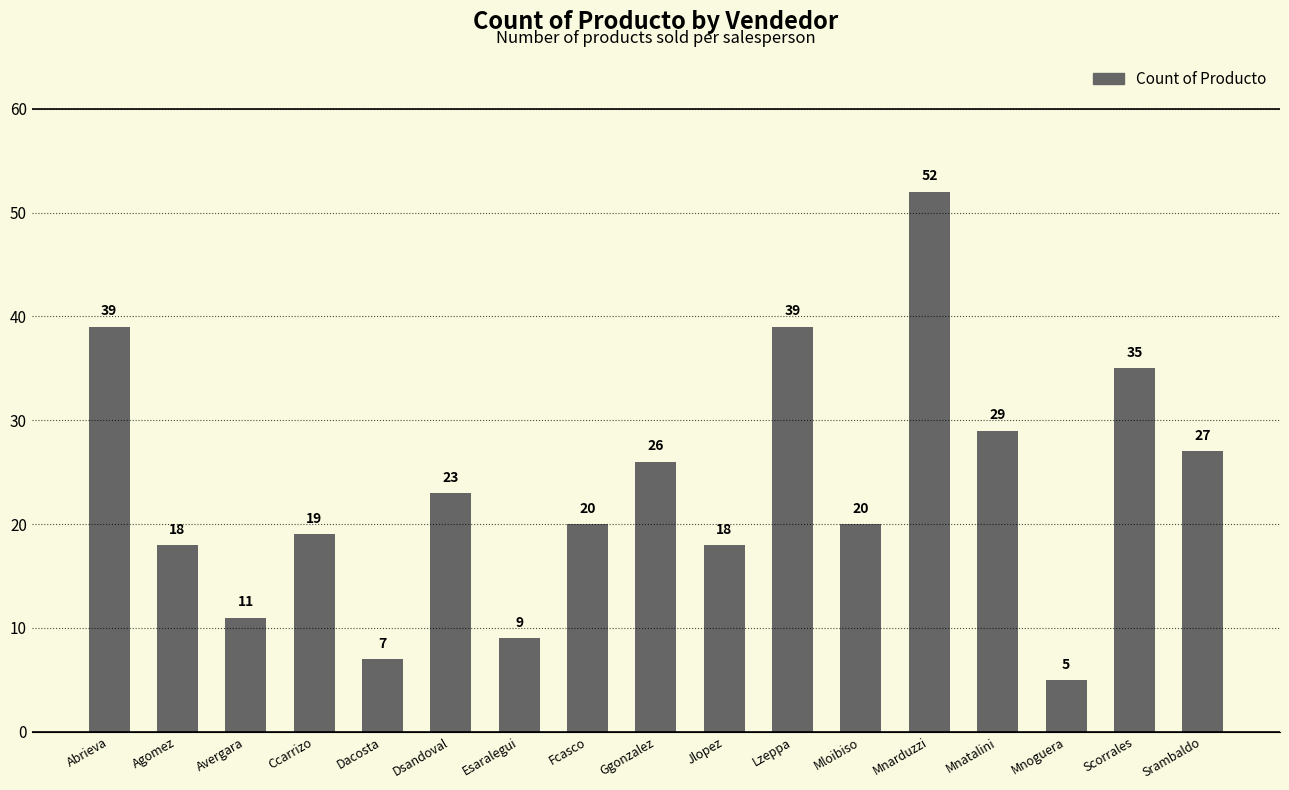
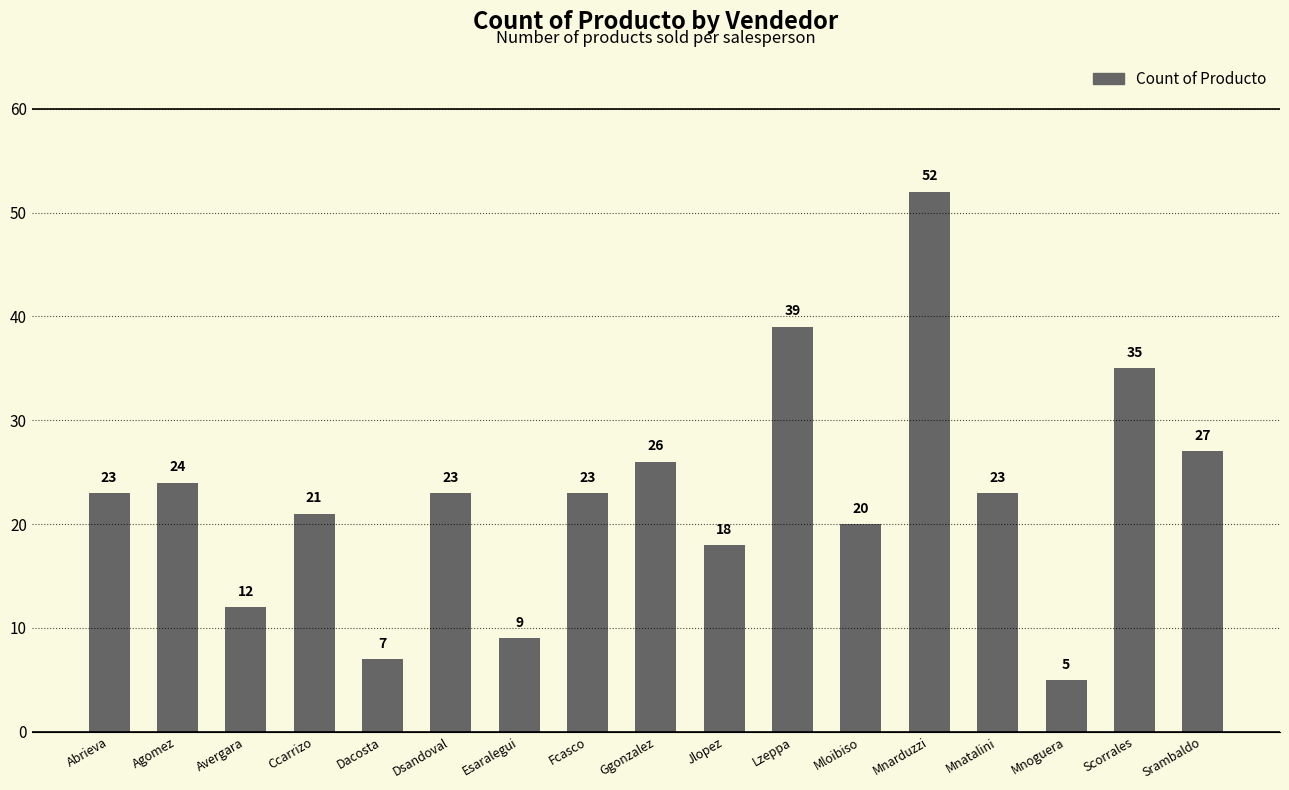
Abrieva: 39 -> 23
Agomez: 18 -> 24
Avergara: 11 -> 12
Ccarrizo: 19 -> 21
Fcasco: 20 -> 23
Mnatalini: 29 -> 23
